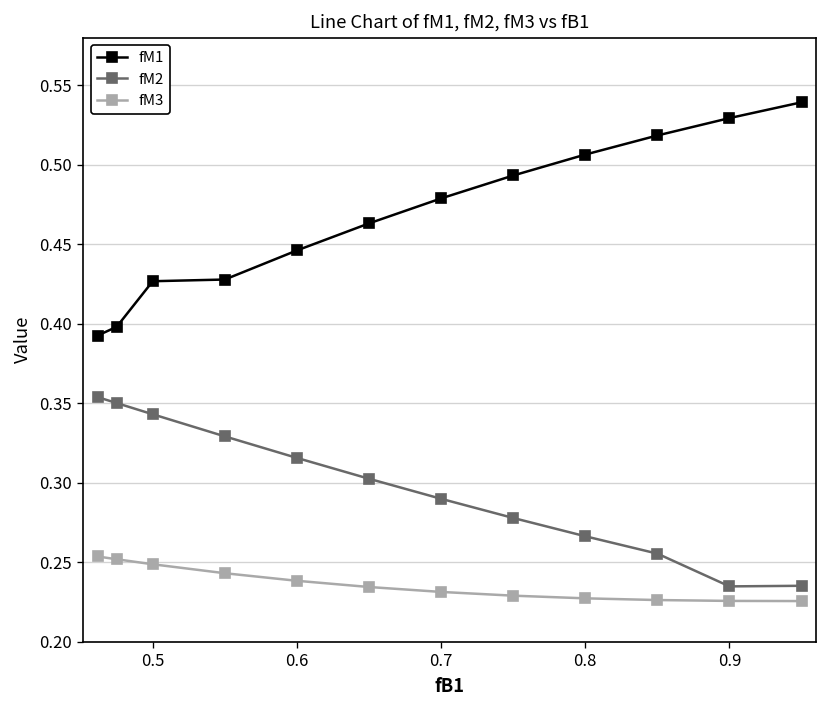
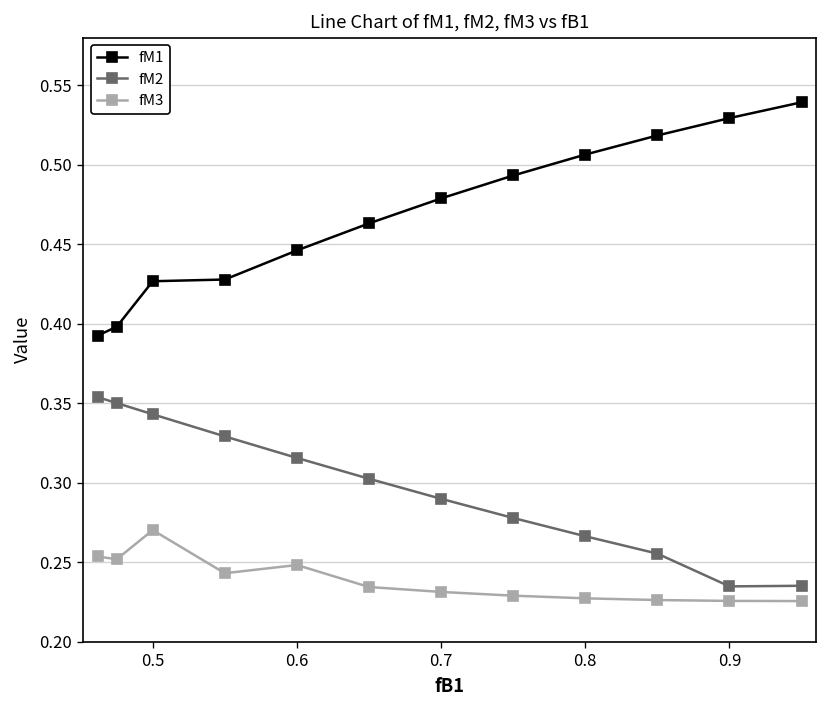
fM3, 0.5: 0.249 -> 0.270
fM3, 0.6: 0.238 -> 0.248
